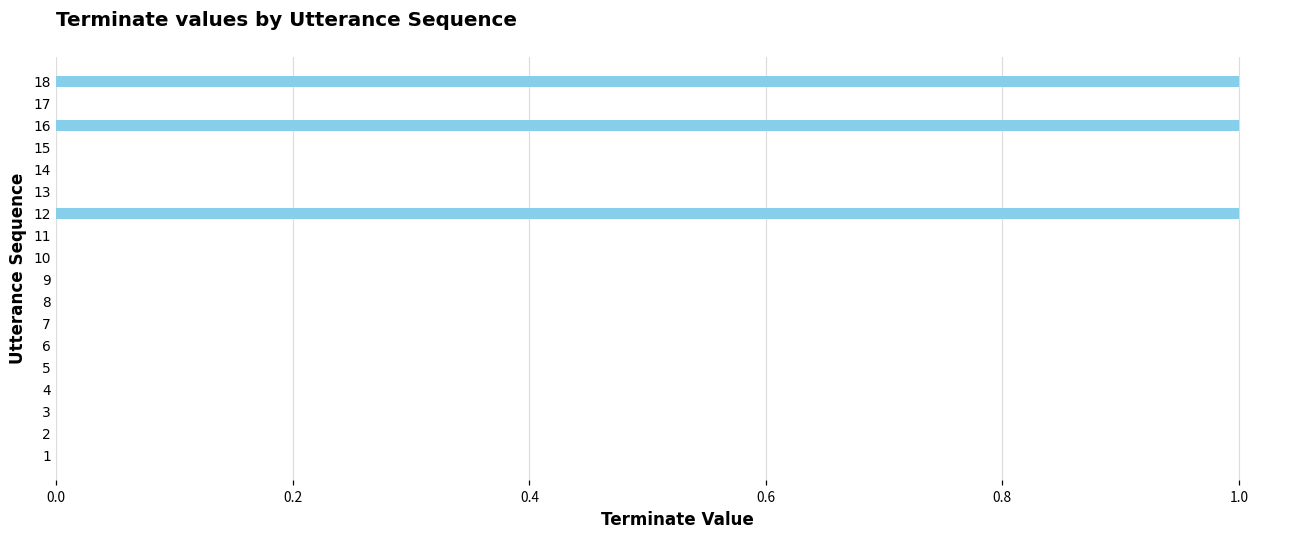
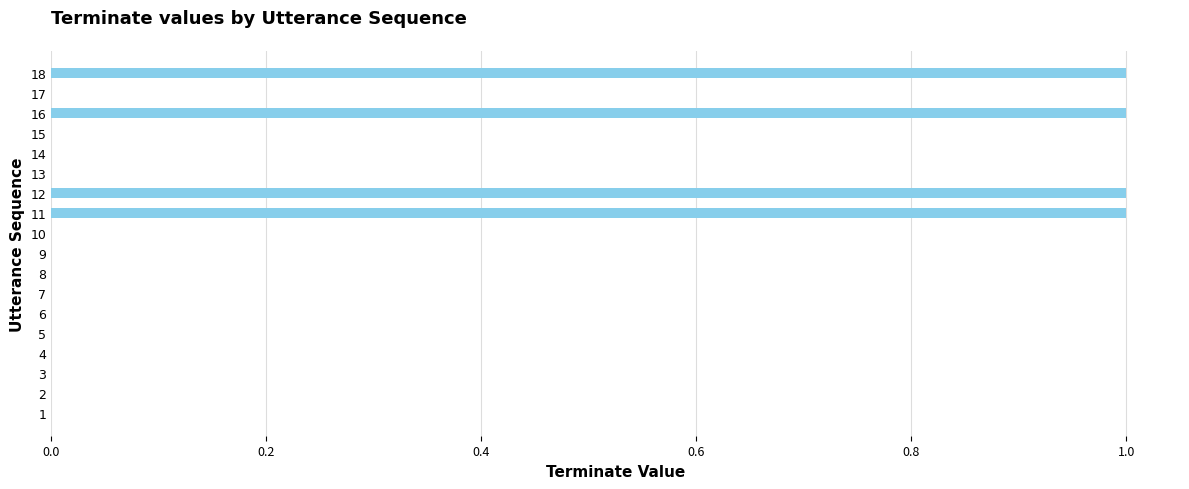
11: 0 -> 1
